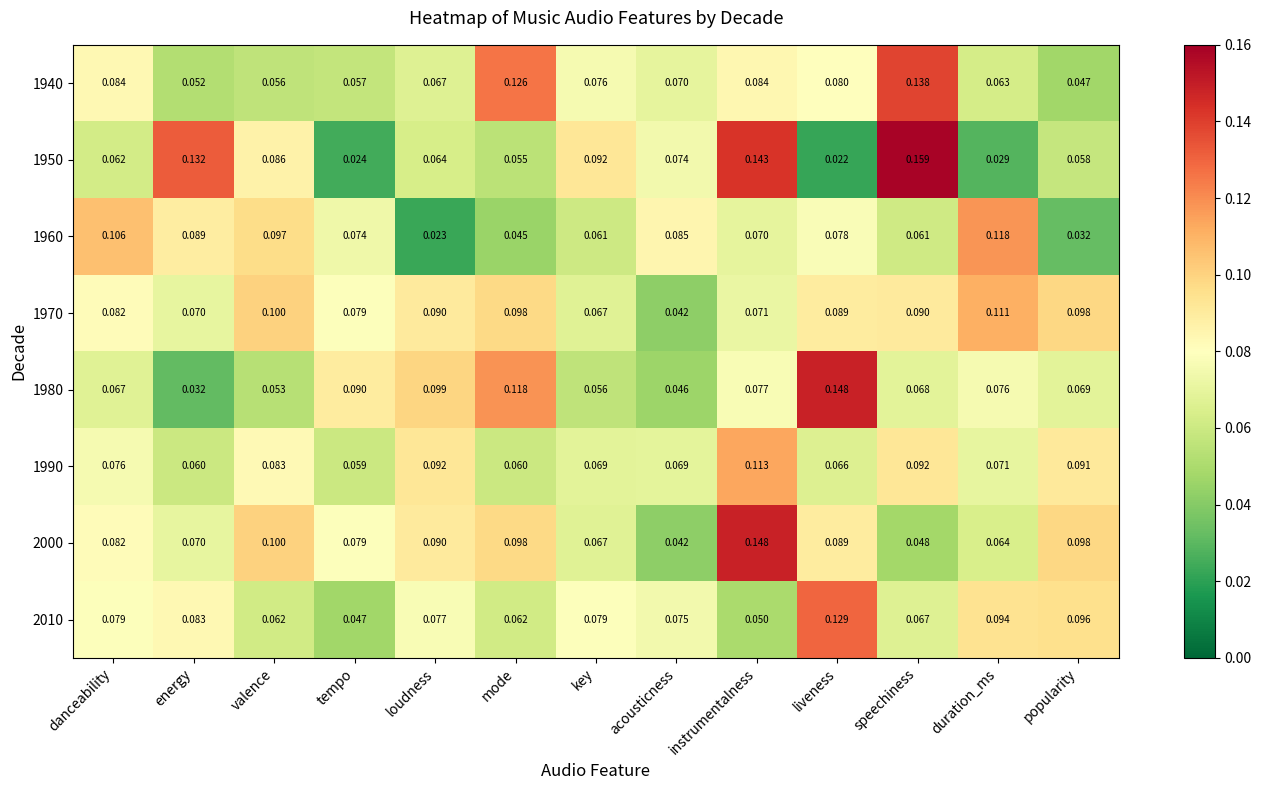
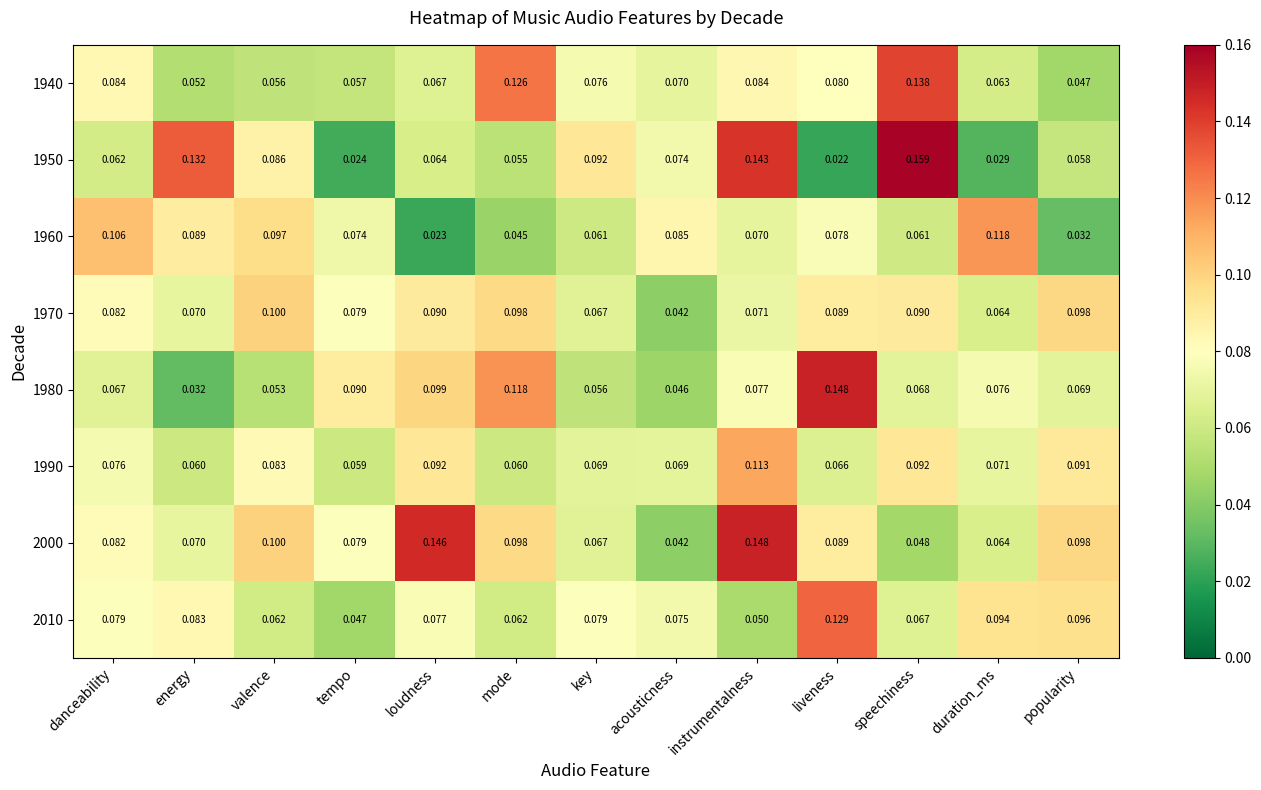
1970, duration_ms: 0.111 -> 0.064
2000, loudness: 0.090 -> 0.146
